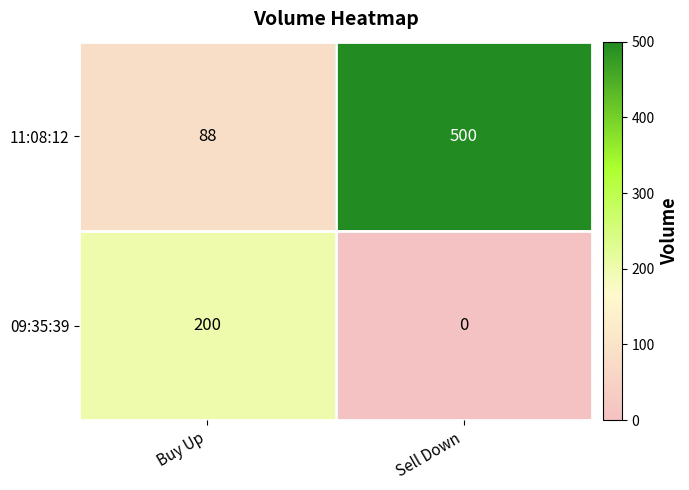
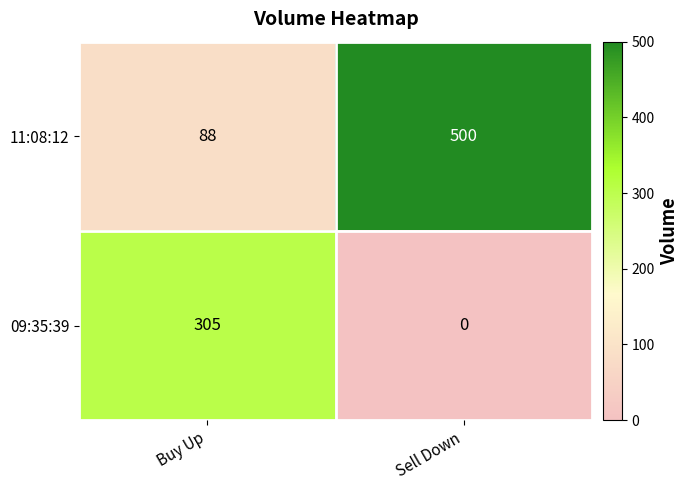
09:35:39, Buy Up: 200 -> 305
